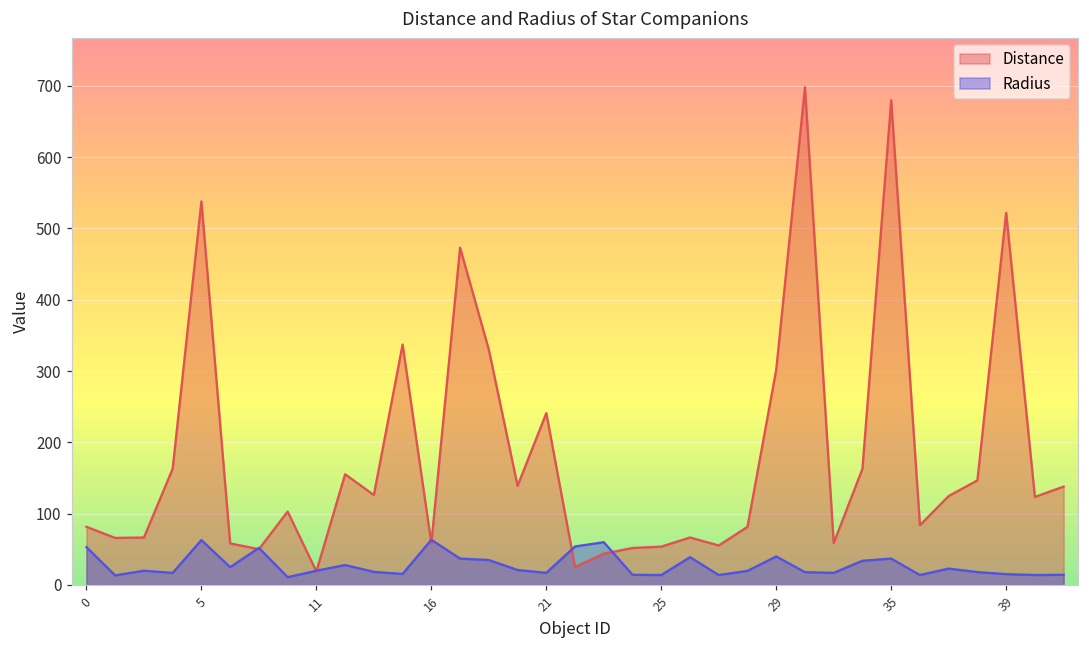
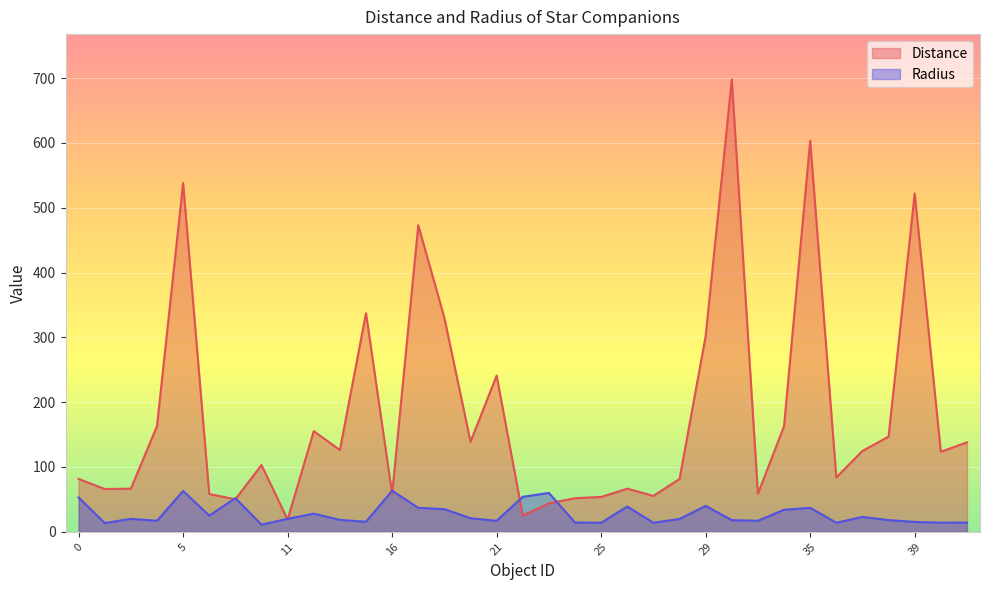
Distance, 35: 680 -> 600
